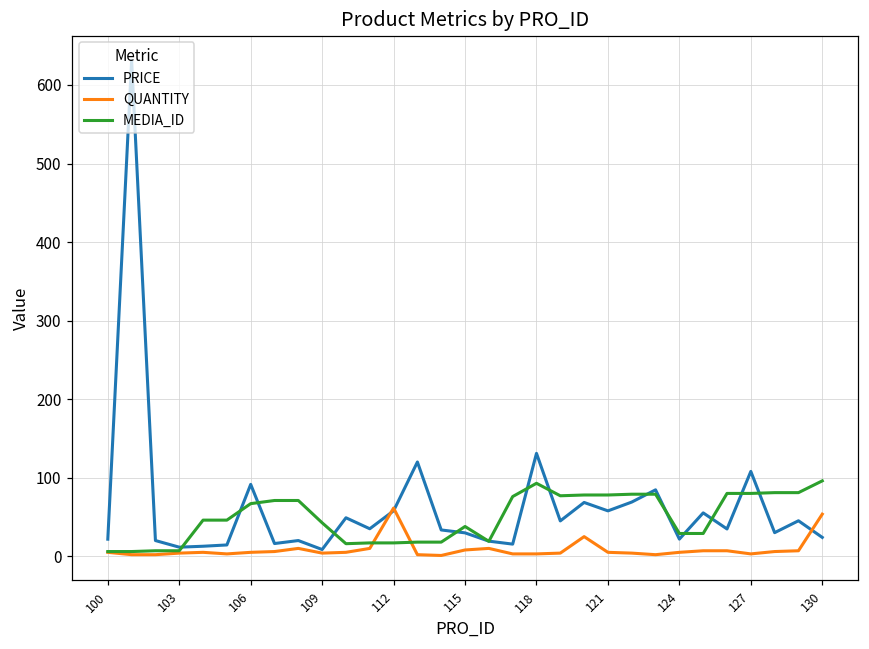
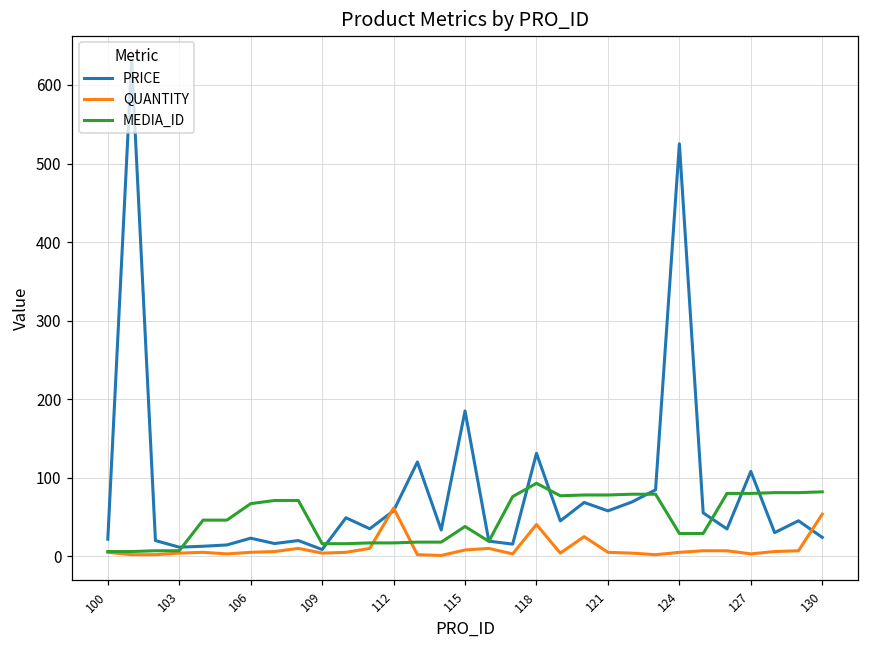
PRICE, 106: 90 -> 20
MEDIA_ID, 109: 40 -> 20
PRICE, 115: 30 -> 190
QUANTITY, 118: 0 -> 40
PRICE, 124: 20 -> 530
MEDIA_ID, 130: 100 -> 80
